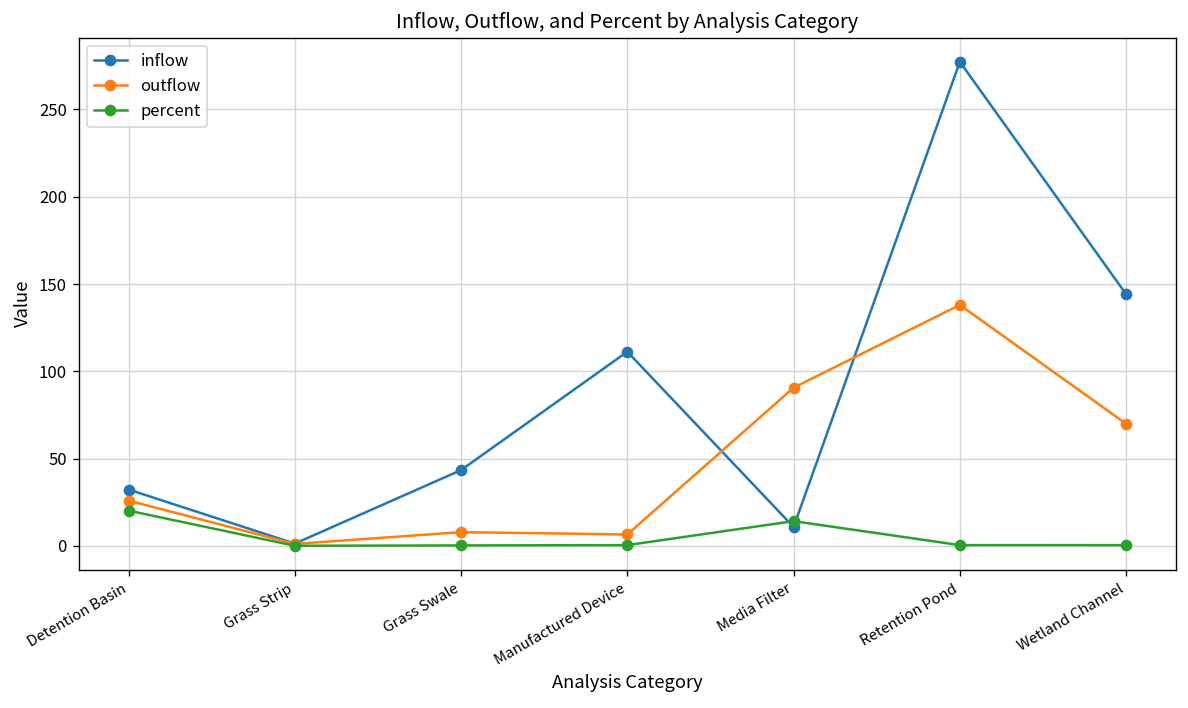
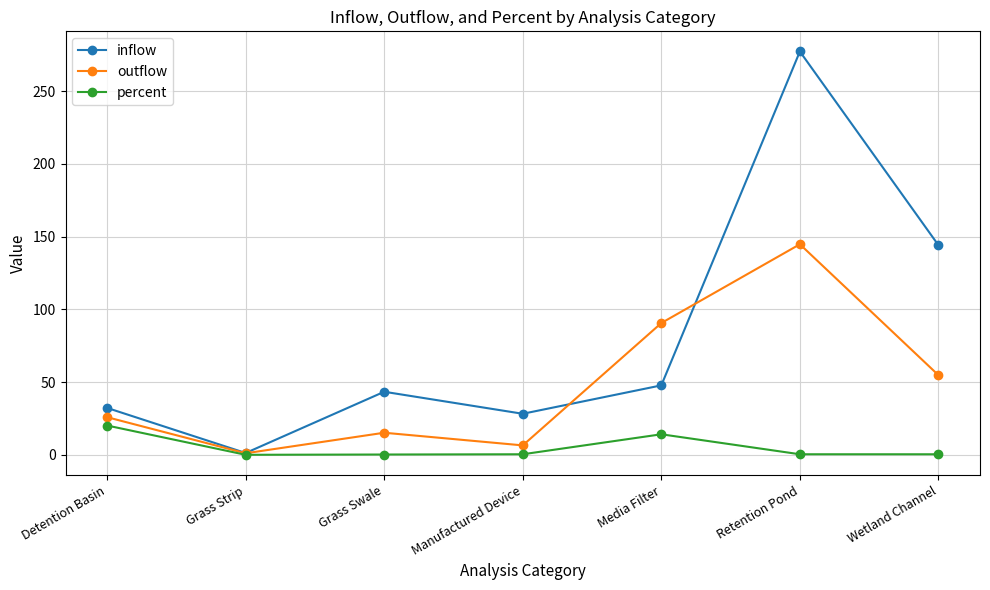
outflow, Grass Swale: 8 -> 15
inflow, Manufactured Device: 111 -> 28
inflow, Media Filter: 11 -> 48
outflow, Retention Pond: 138 -> 145
outflow, Wetland Channel: 70 -> 55
